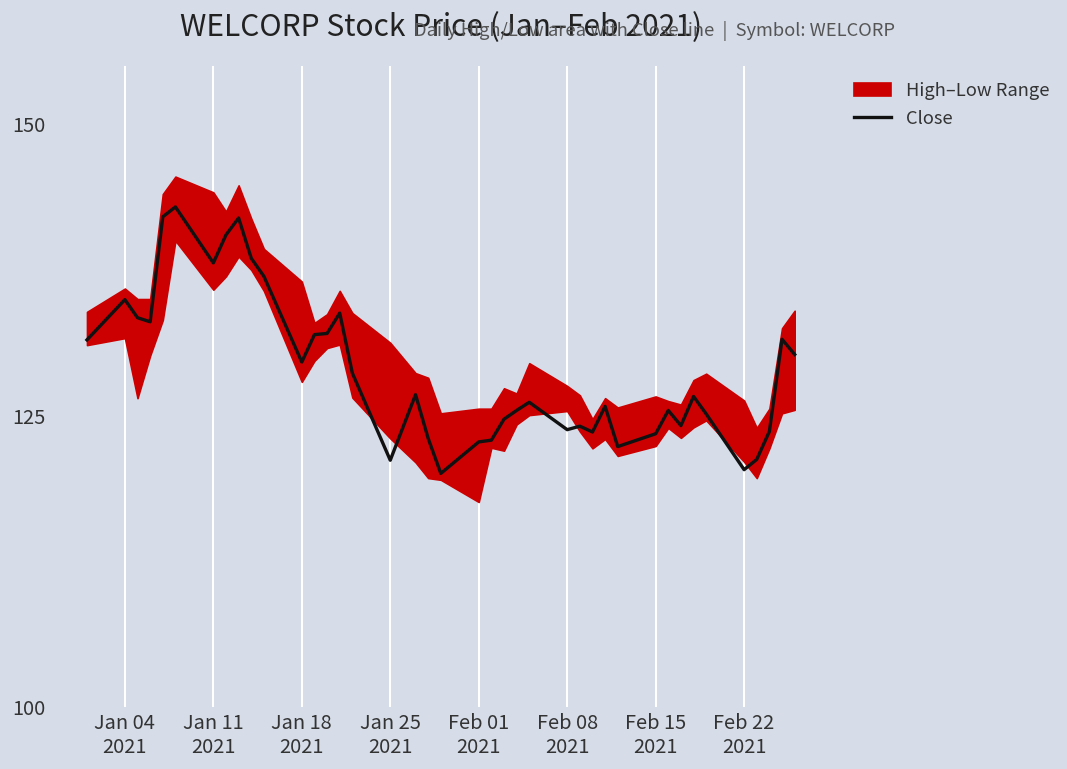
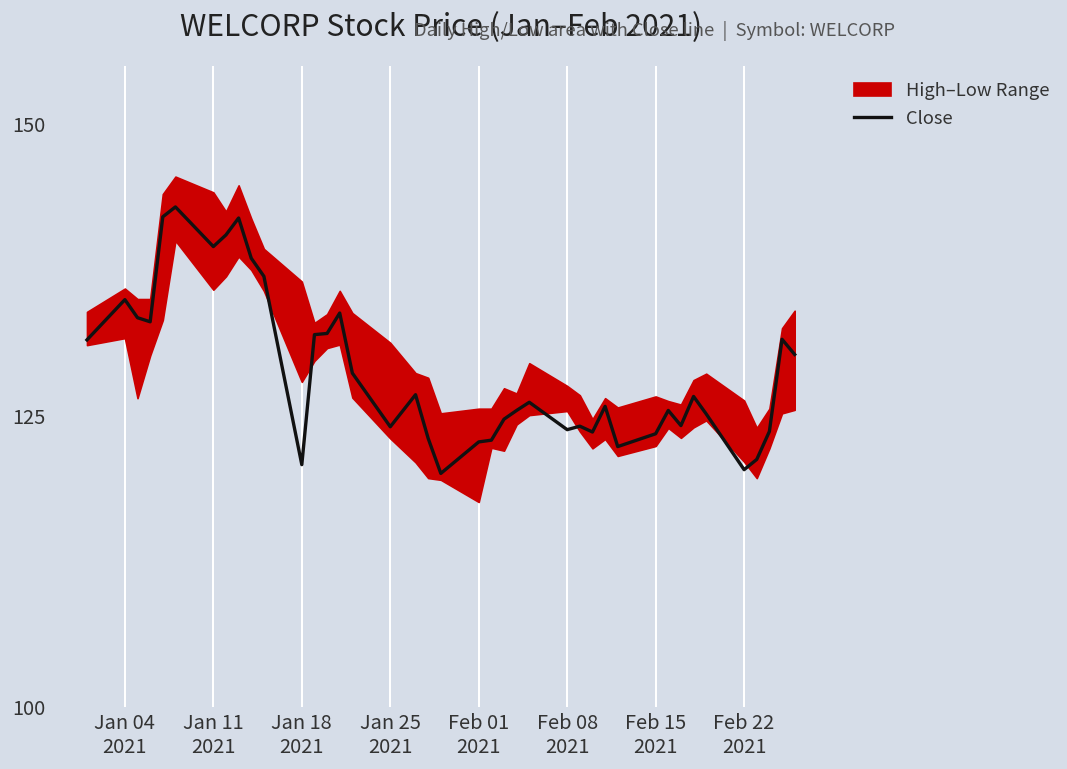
Close, Jan 11 2021: 138 -> 140
Close, Jan 18 2021: 130 -> 121
Close, Jan 25 2021: 121 -> 124
